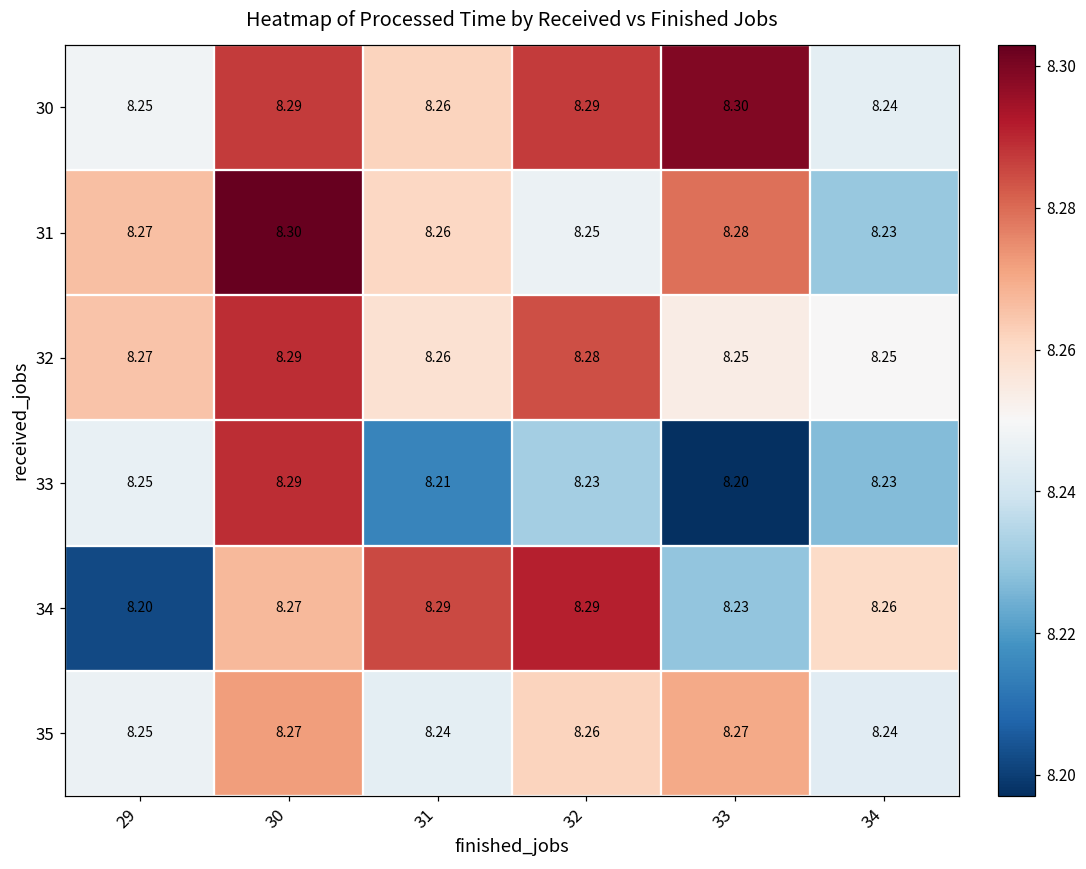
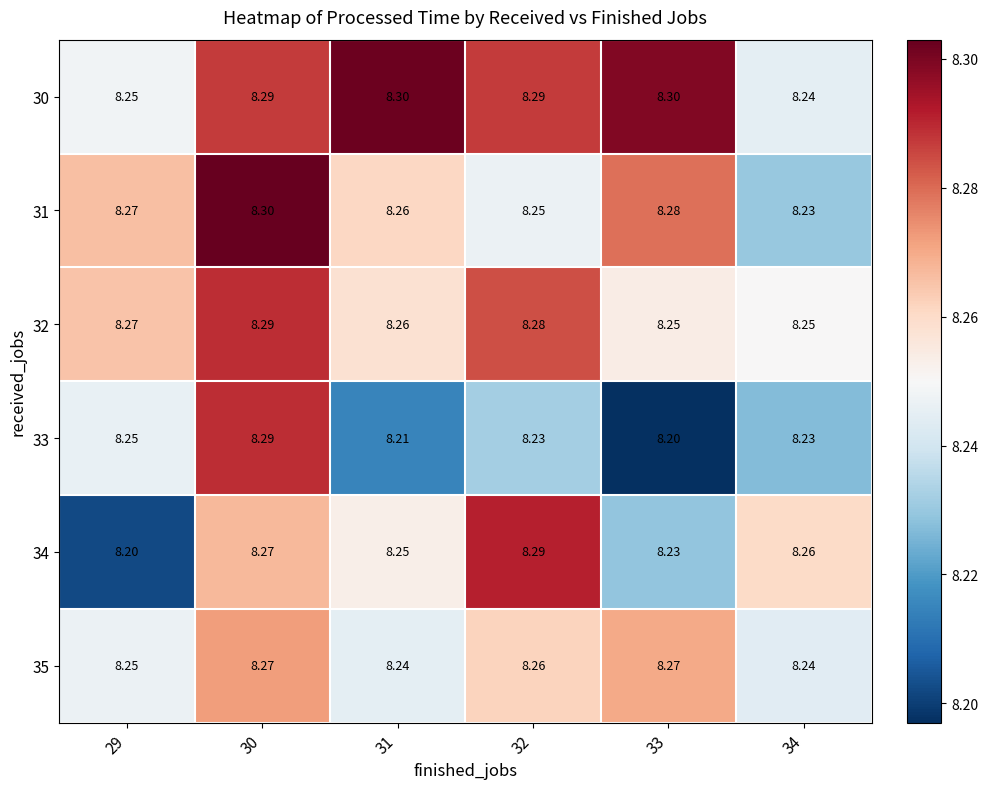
30, 31: 8.26 -> 8.30
34, 31: 8.29 -> 8.25
